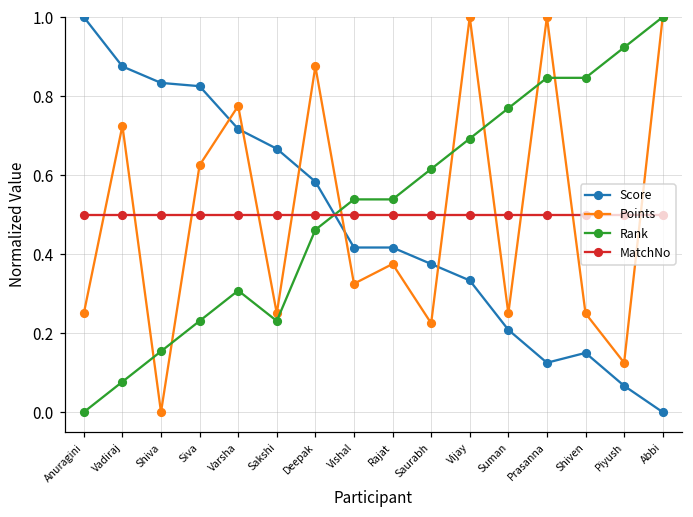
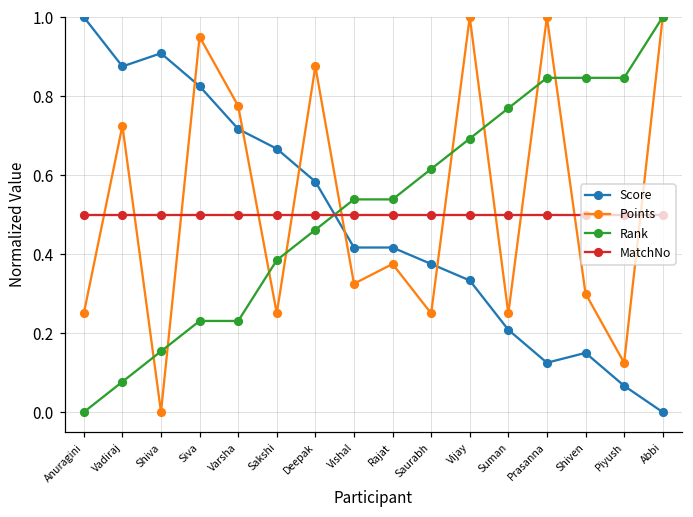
Score, Shiva: 0.83 -> 0.91
Points, Siva: 0.63 -> 0.95
Rank, Varsha: 0.31 -> 0.23
Rank, Sakshi: 0.23 -> 0.38
Points, Saurabh: 0.23 -> 0.25
Points, Shiven: 0.25 -> 0.30
Rank, Piyush: 0.92 -> 0.85
